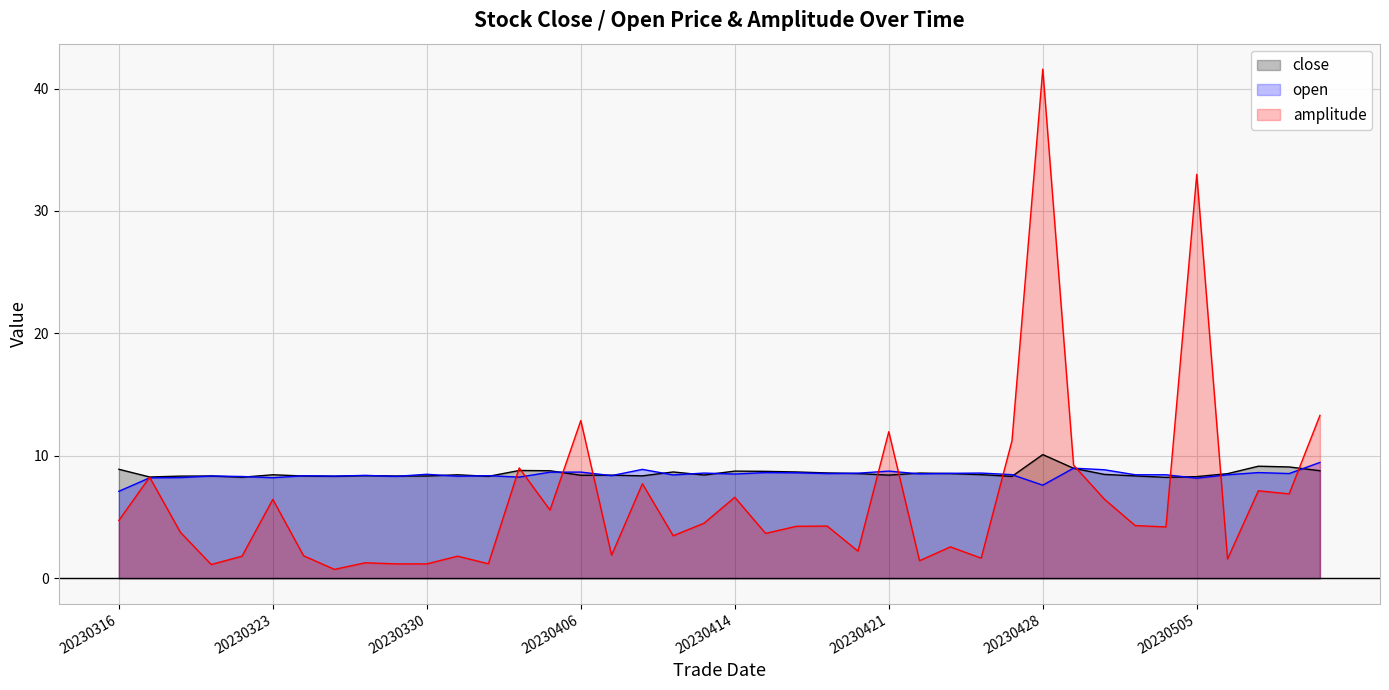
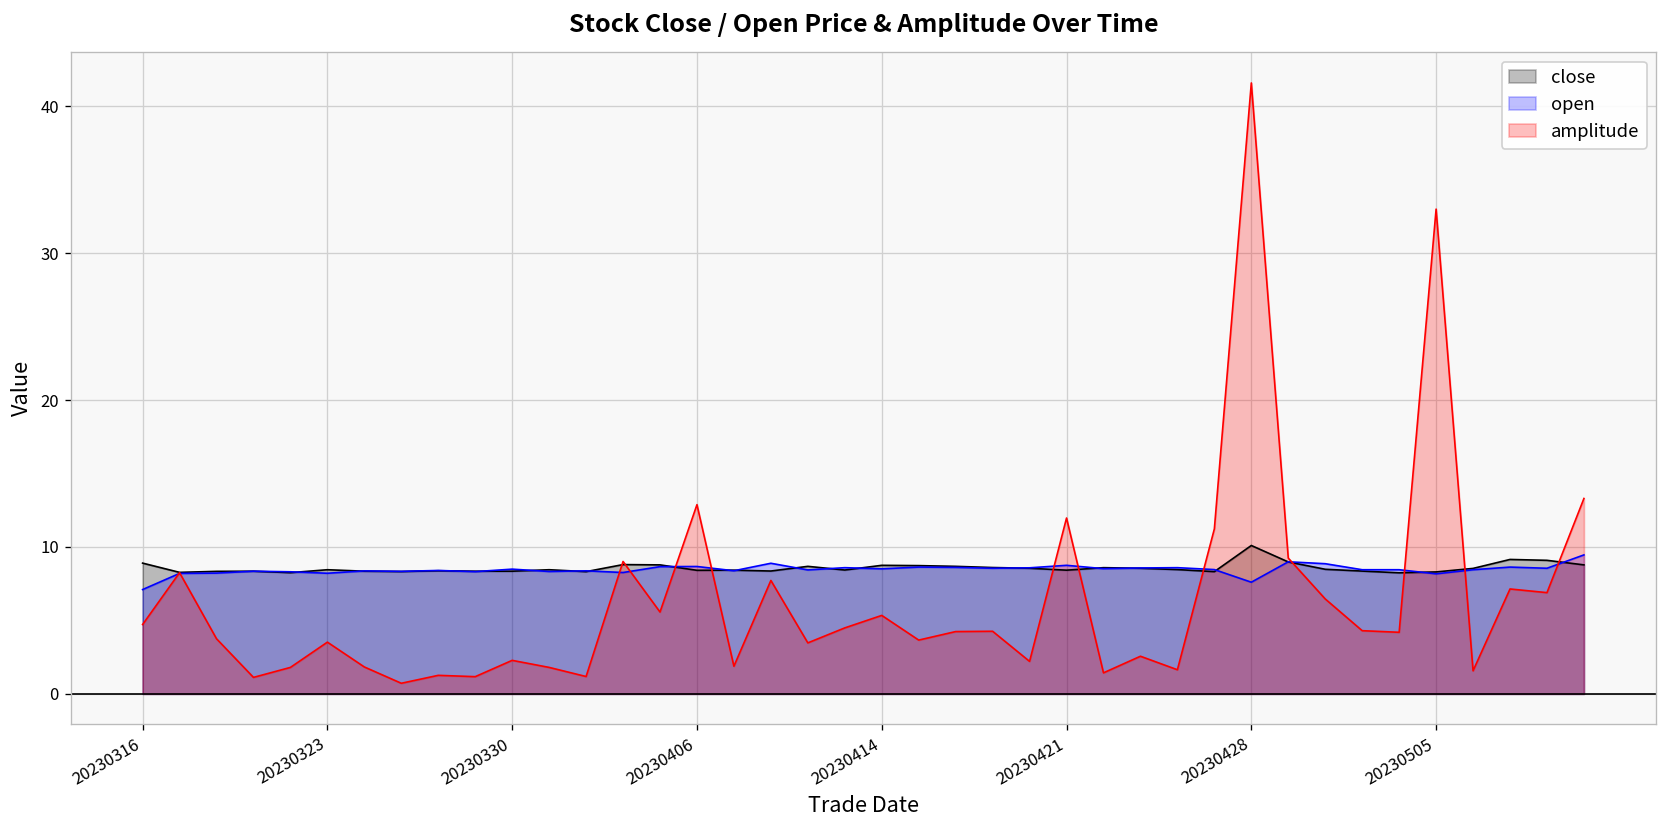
amplitude, 20230323: 6.4 -> 3.5
amplitude, 20230330: 1.2 -> 2.3
amplitude, 20230414: 6.6 -> 5.3
